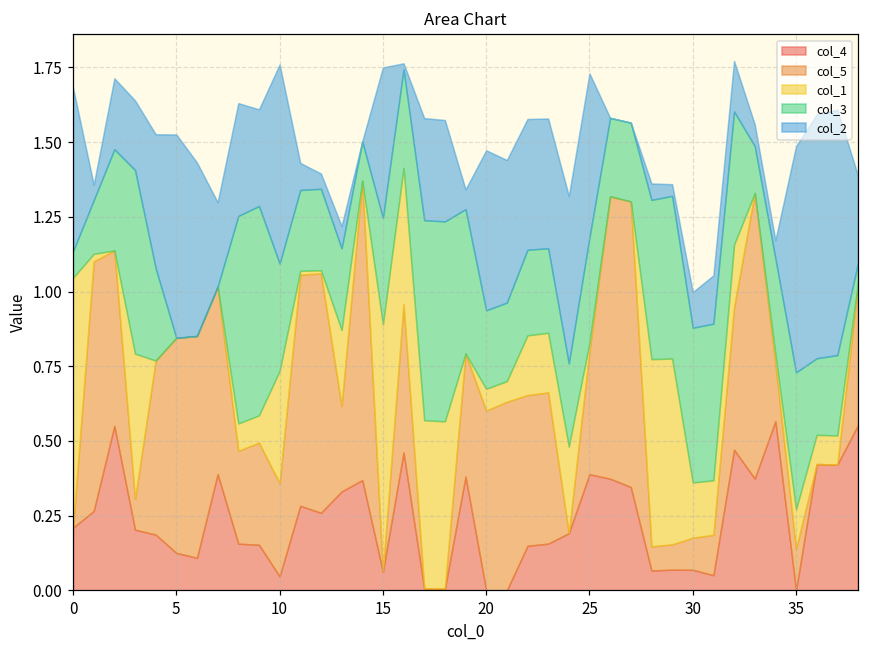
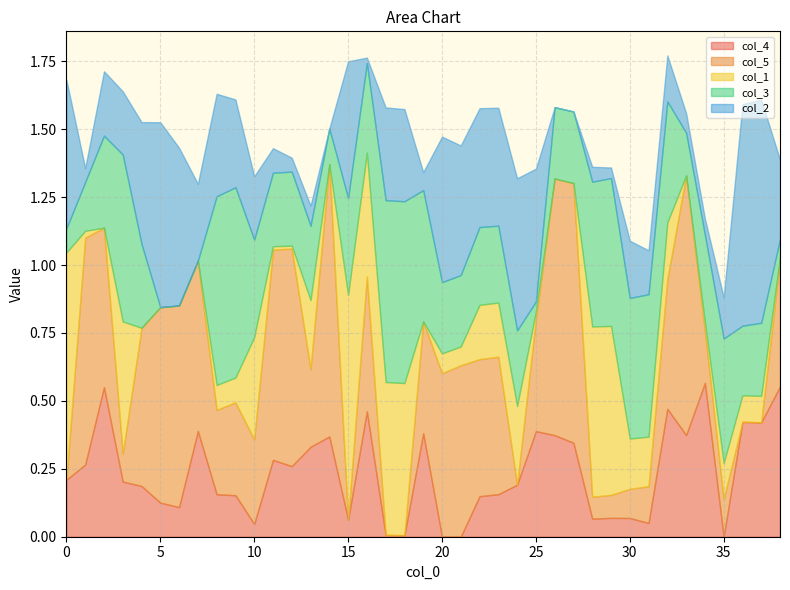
col_2, 10: 0.67 -> 0.23
col_3, 25: 0.35 -> 0.04
col_2, 25: 0.55 -> 0.49
col_2, 30: 0.12 -> 0.21
col_2, 35: 0.76 -> 0.15
